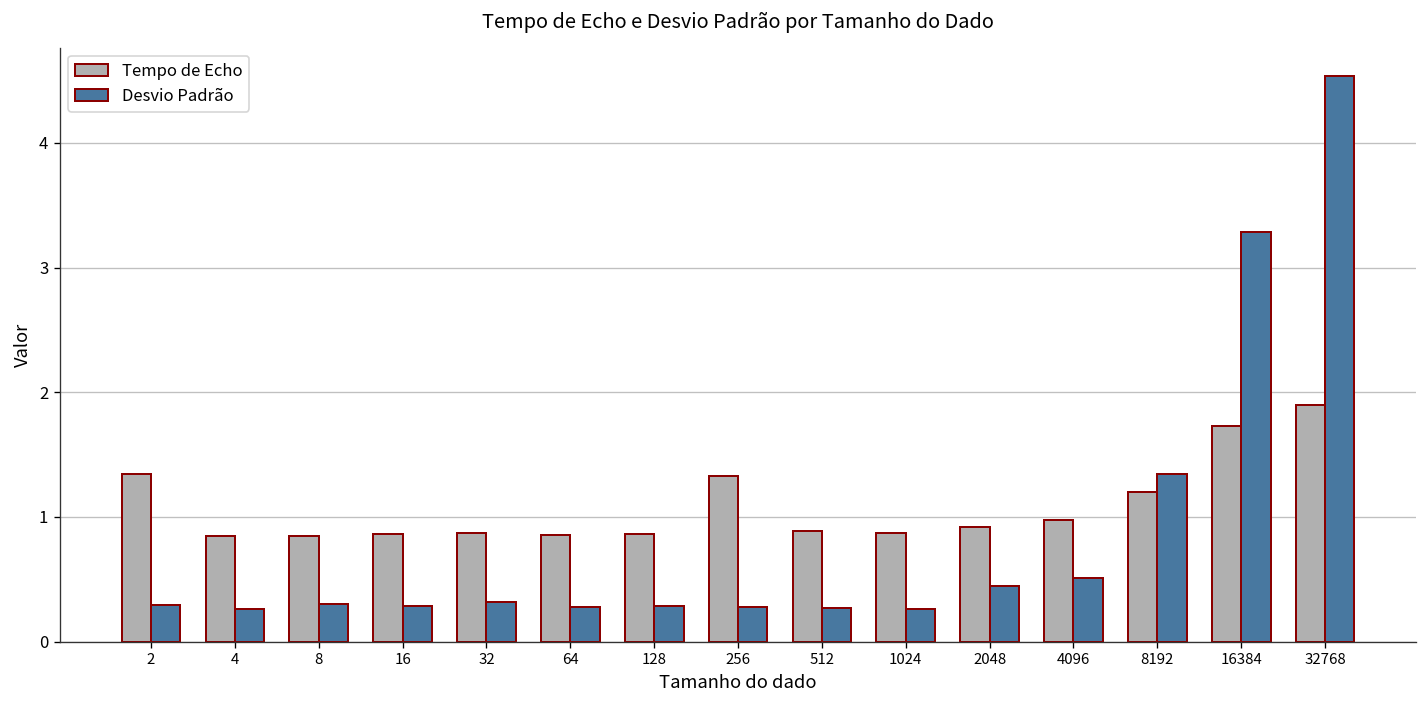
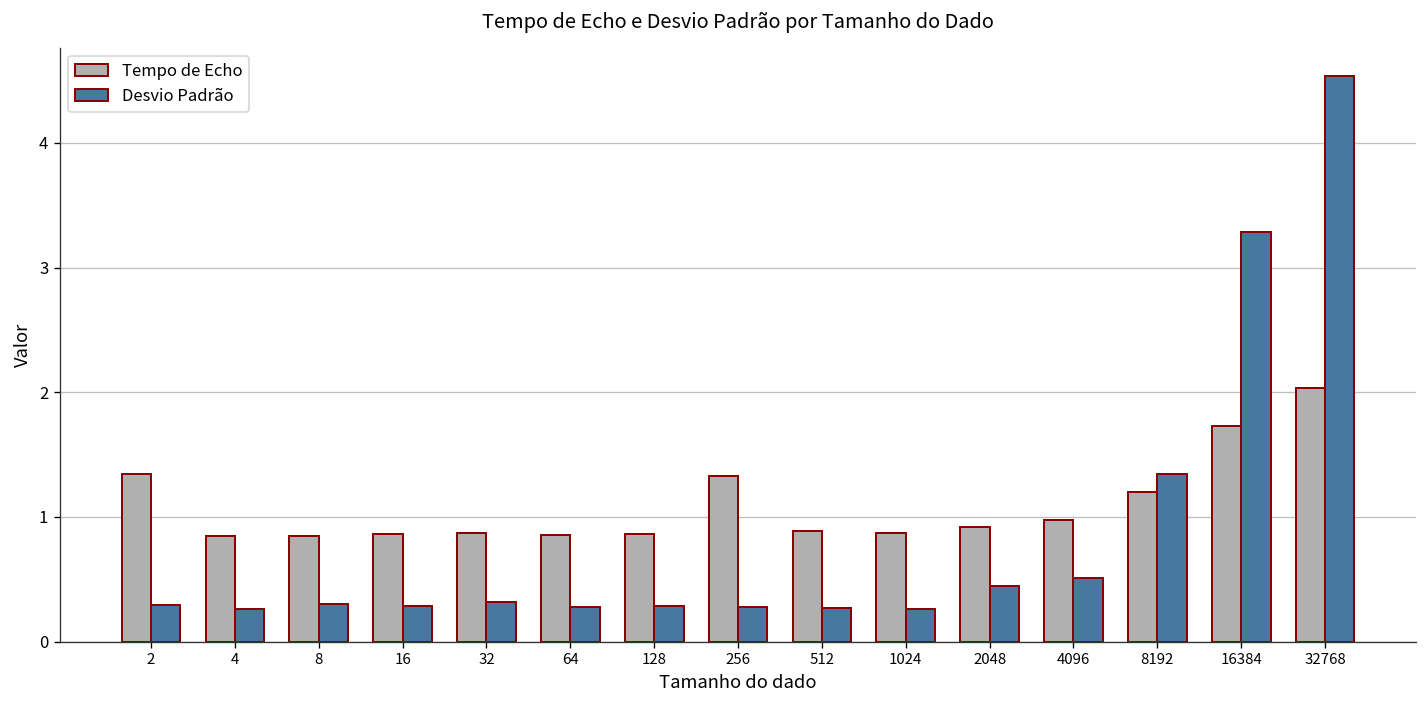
Tempo de Echo, 32768: 1.90 -> 2.03
